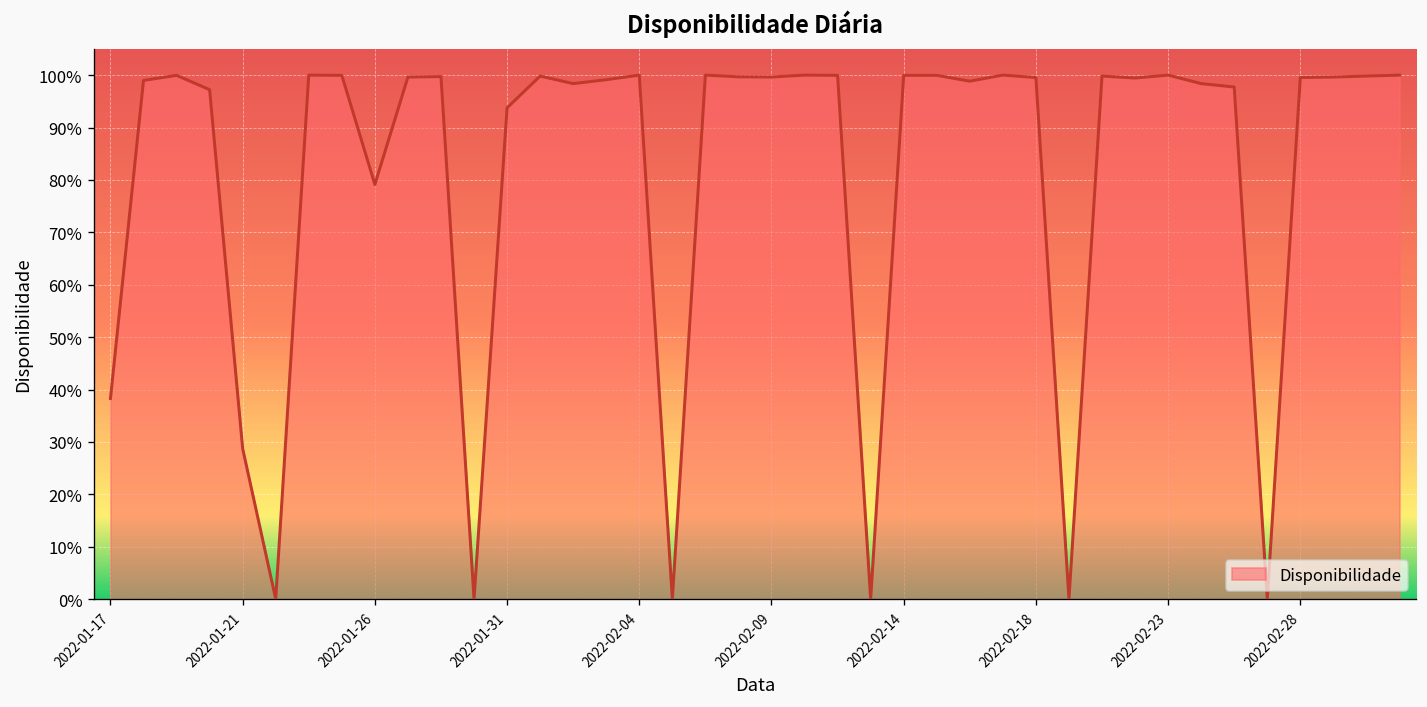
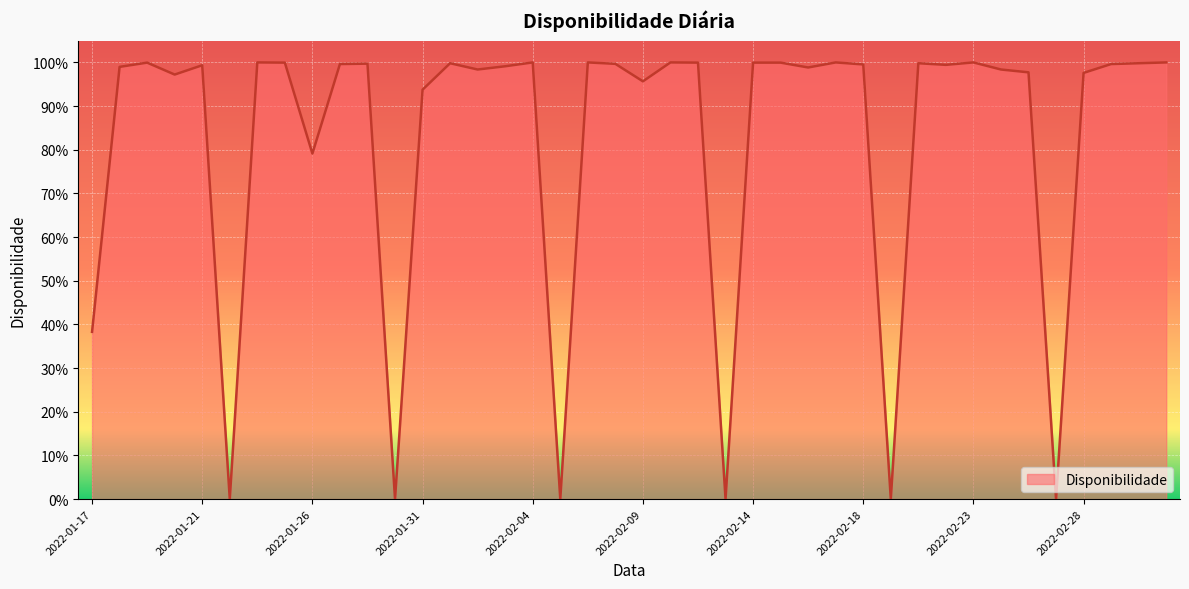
2022-01-21: 29% -> 99%
2022-02-09: 100% -> 96%
2022-02-28: 100% -> 98%
